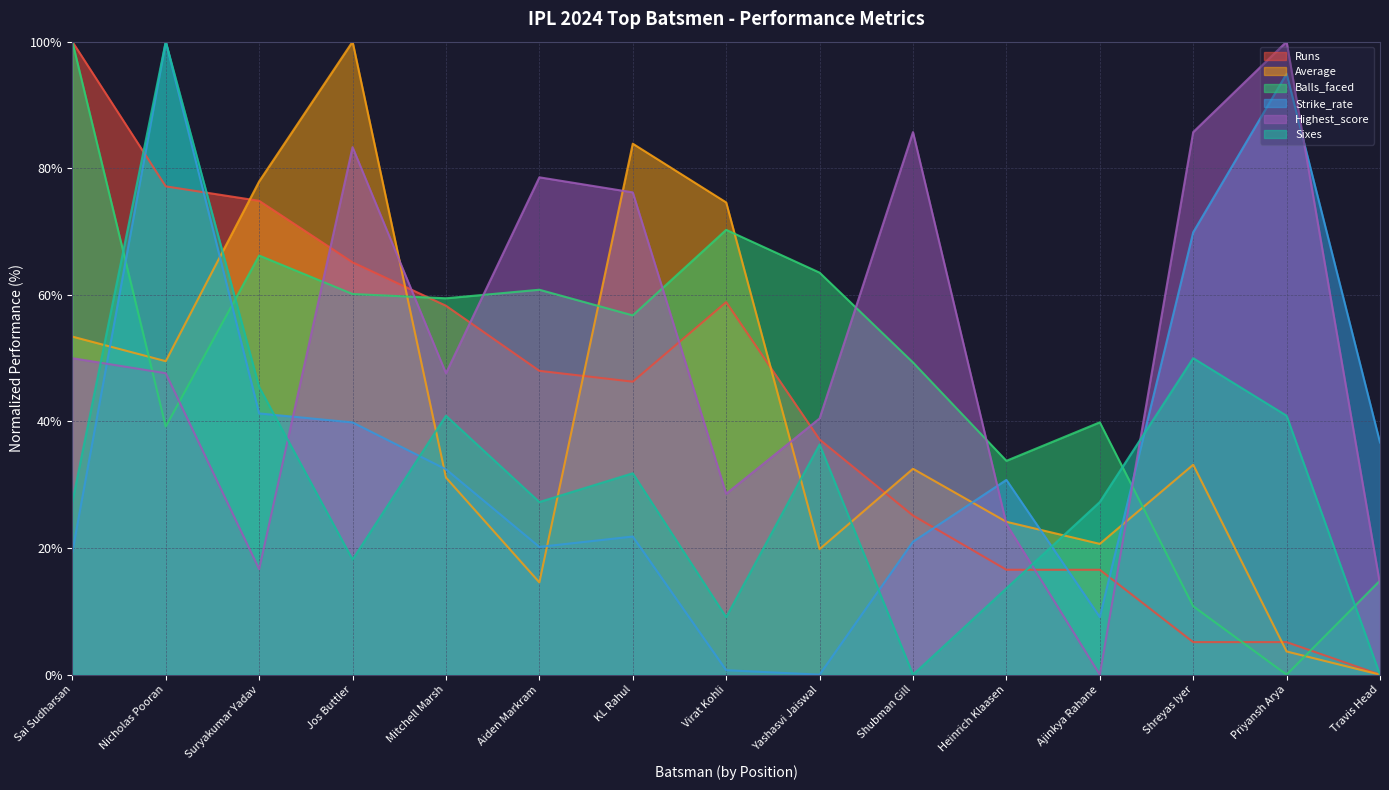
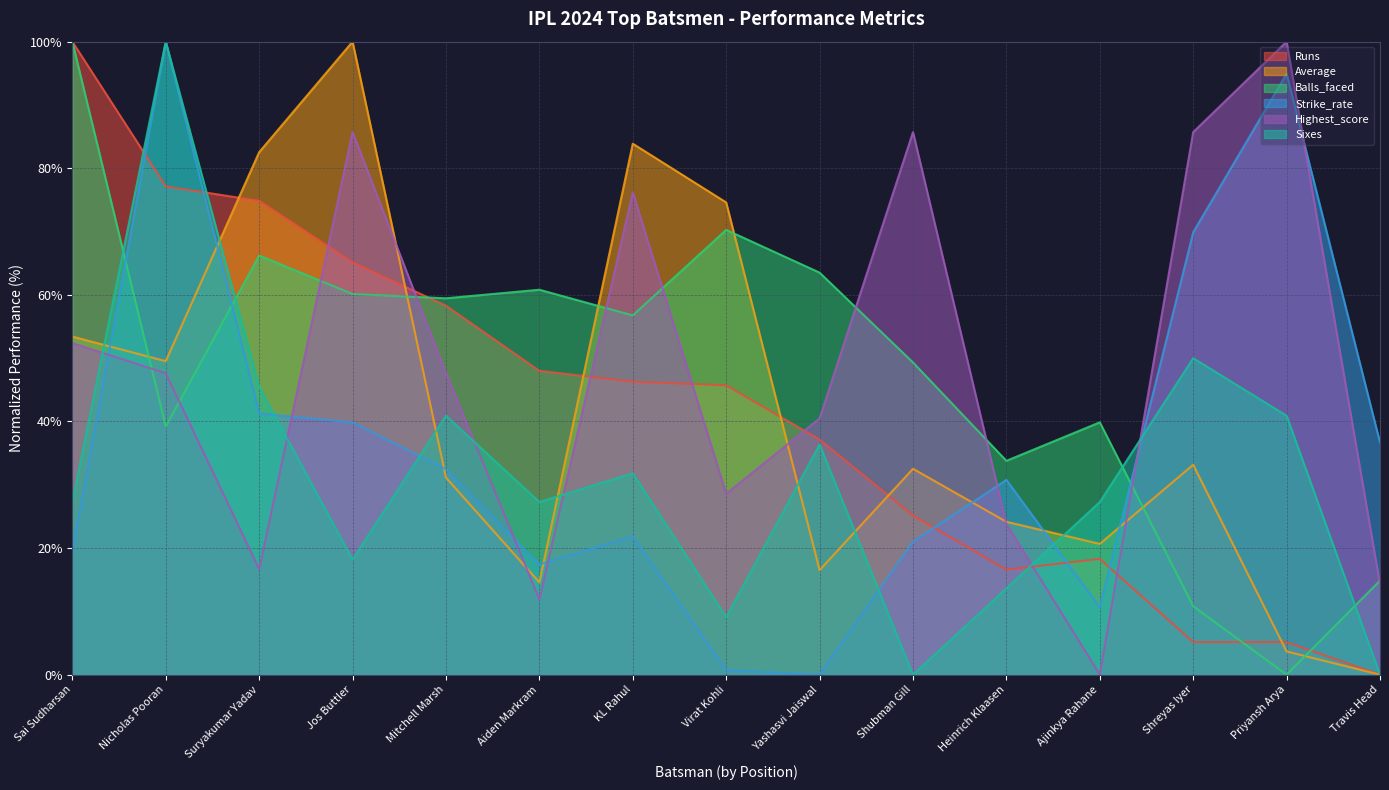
Highest_score, Sai Sudharsan: 50% -> 52%
Average, Suryakumar Yadav: 78% -> 83%
Highest_score, Jos Buttler: 83% -> 86%
Strike_rate, Aiden Markram: 20% -> 17%
Highest_score, Aiden Markram: 79% -> 12%
Runs, Virat Kohli: 59% -> 46%
Average, Yashasvi Jaiswal: 20% -> 17%
Runs, Ajinkya Rahane: 17% -> 18%
Strike_rate, Ajinkya Rahane: 9% -> 11%
